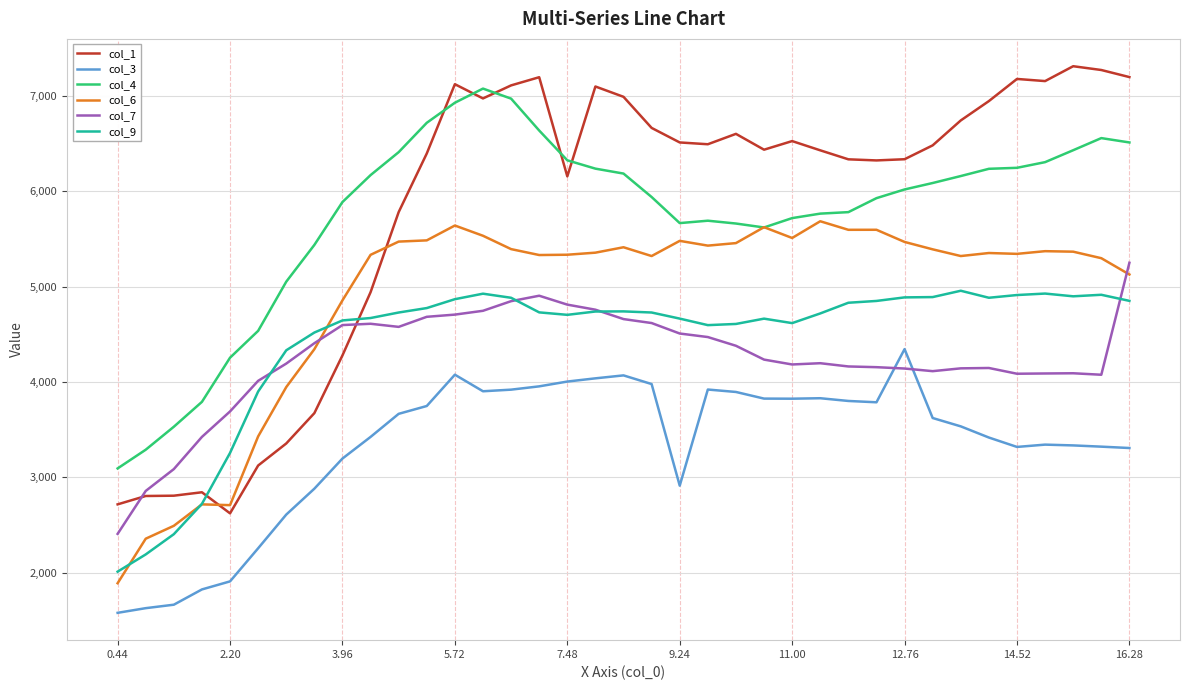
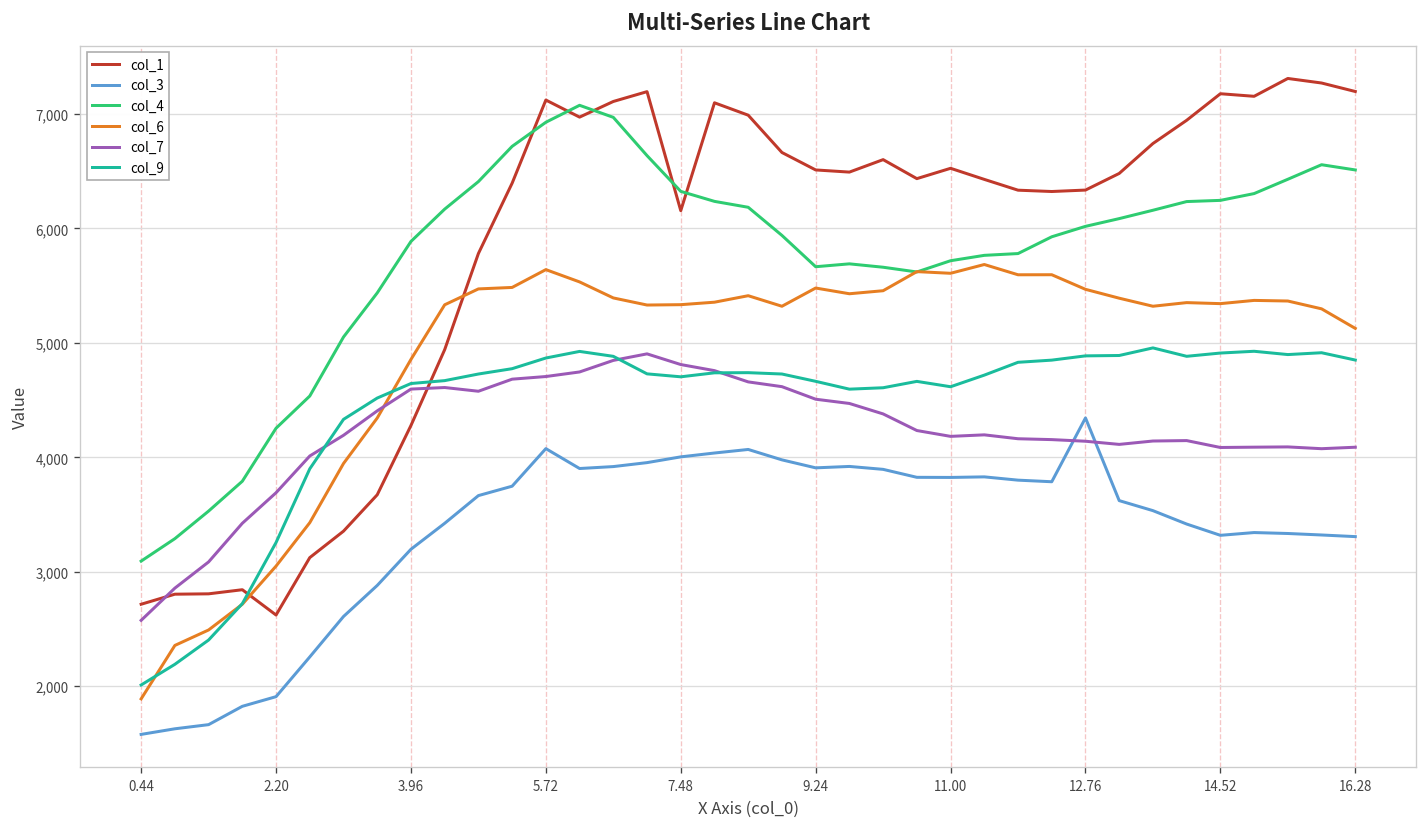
col_7, 0.44: 2,400 -> 2,600
col_6, 2.20: 2,700 -> 3,000
col_3, 9.24: 2,900 -> 3,900
col_6, 11.00: 5,500 -> 5,600
col_7, 16.28: 5,200 -> 4,100
